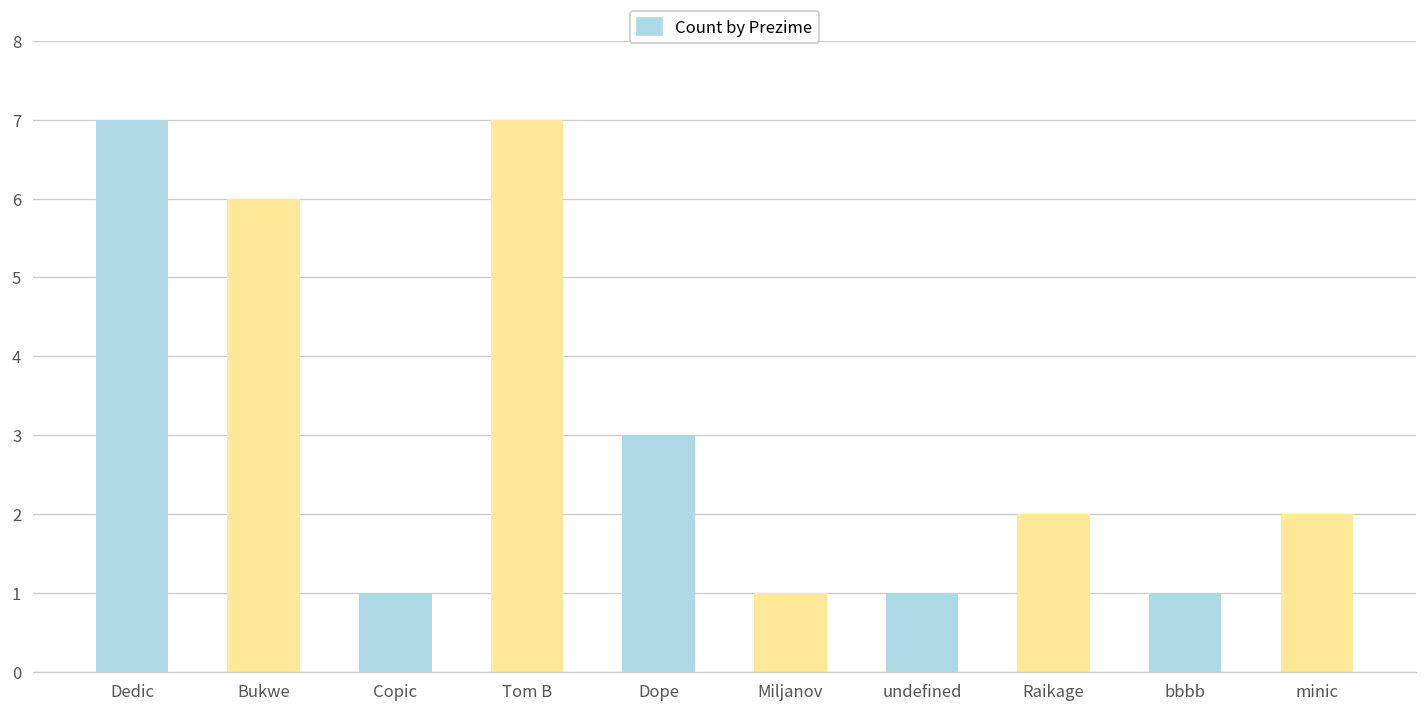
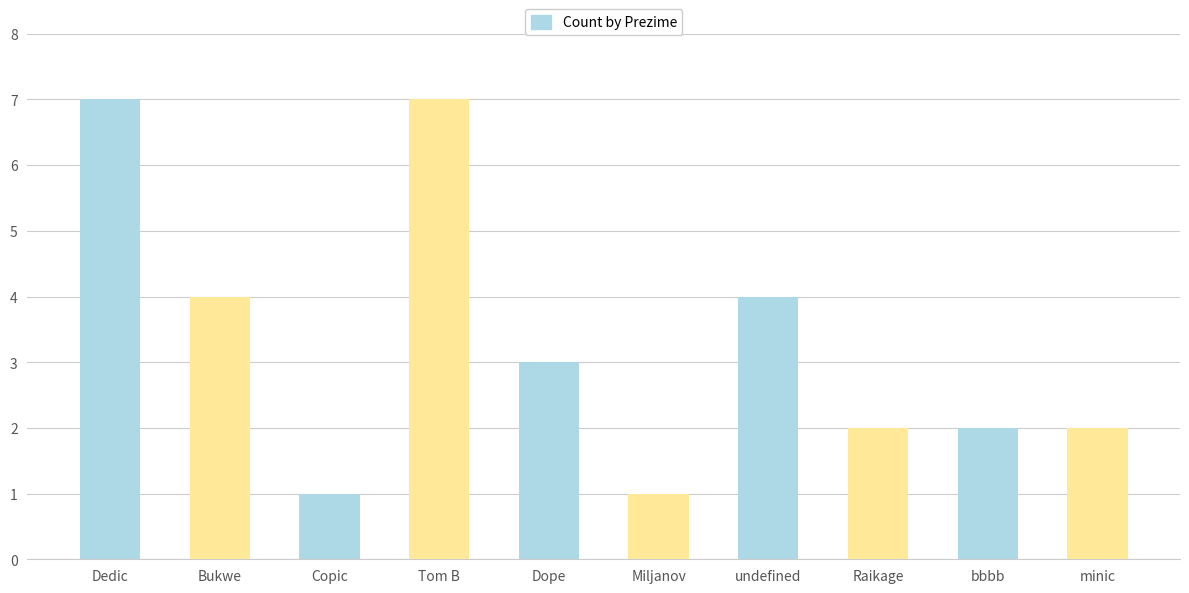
Bukwe: 6 -> 4
undefined: 1 -> 4
bbbb: 1 -> 2
